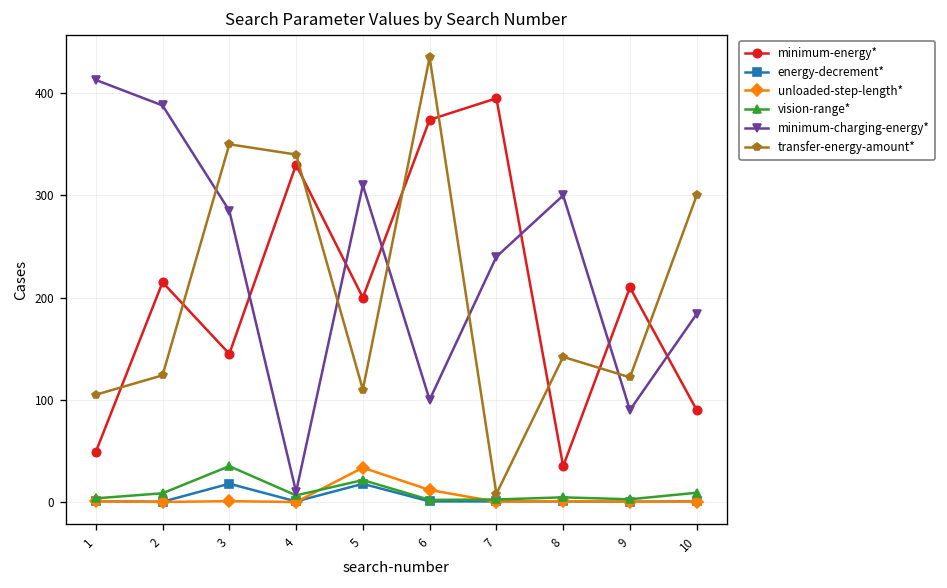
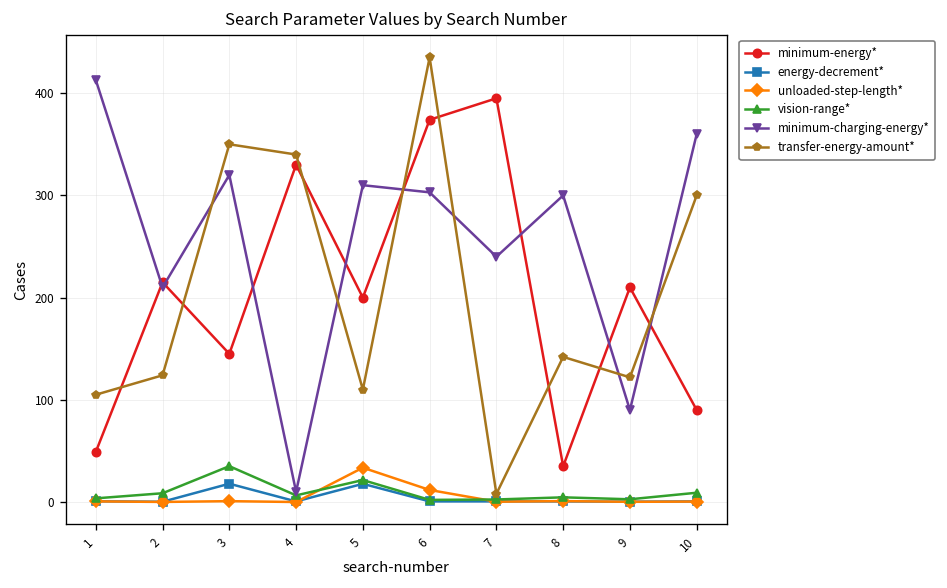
minimum-charging-energy*, 2: 390 -> 210
minimum-charging-energy*, 3: 290 -> 320
minimum-charging-energy*, 6: 100 -> 300
minimum-charging-energy*, 10: 180 -> 360
